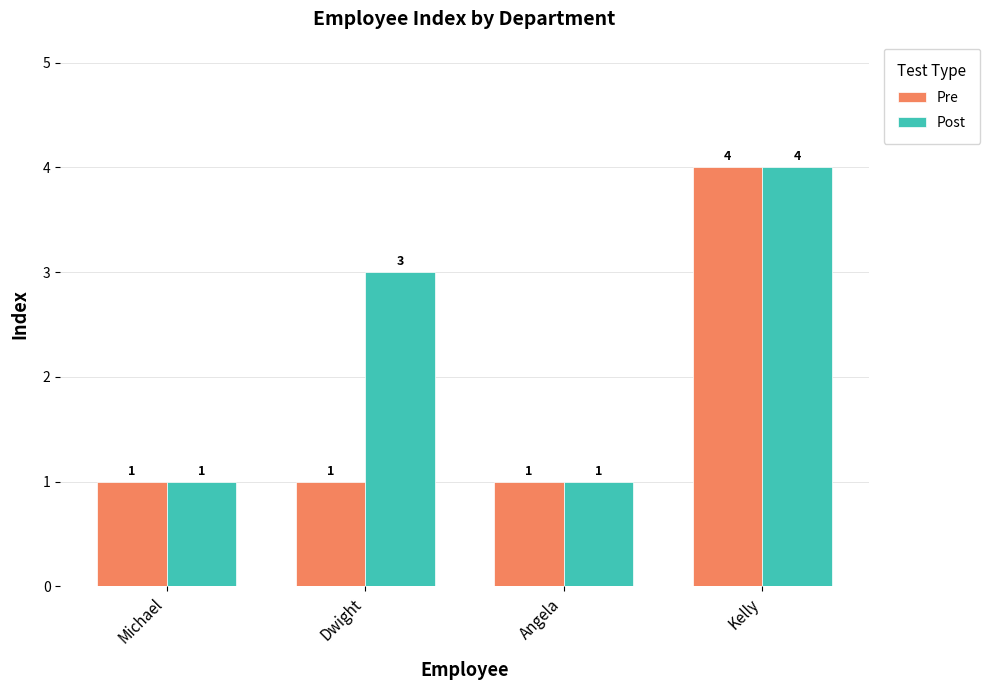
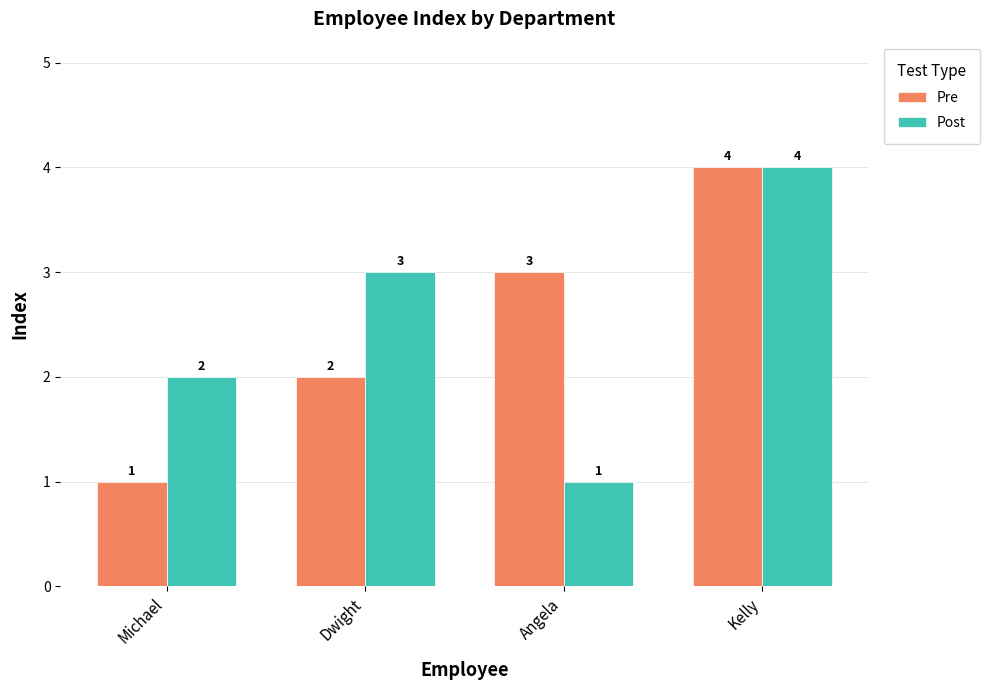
Post, Michael: 1 -> 2
Pre, Dwight: 1 -> 2
Pre, Angela: 1 -> 3
